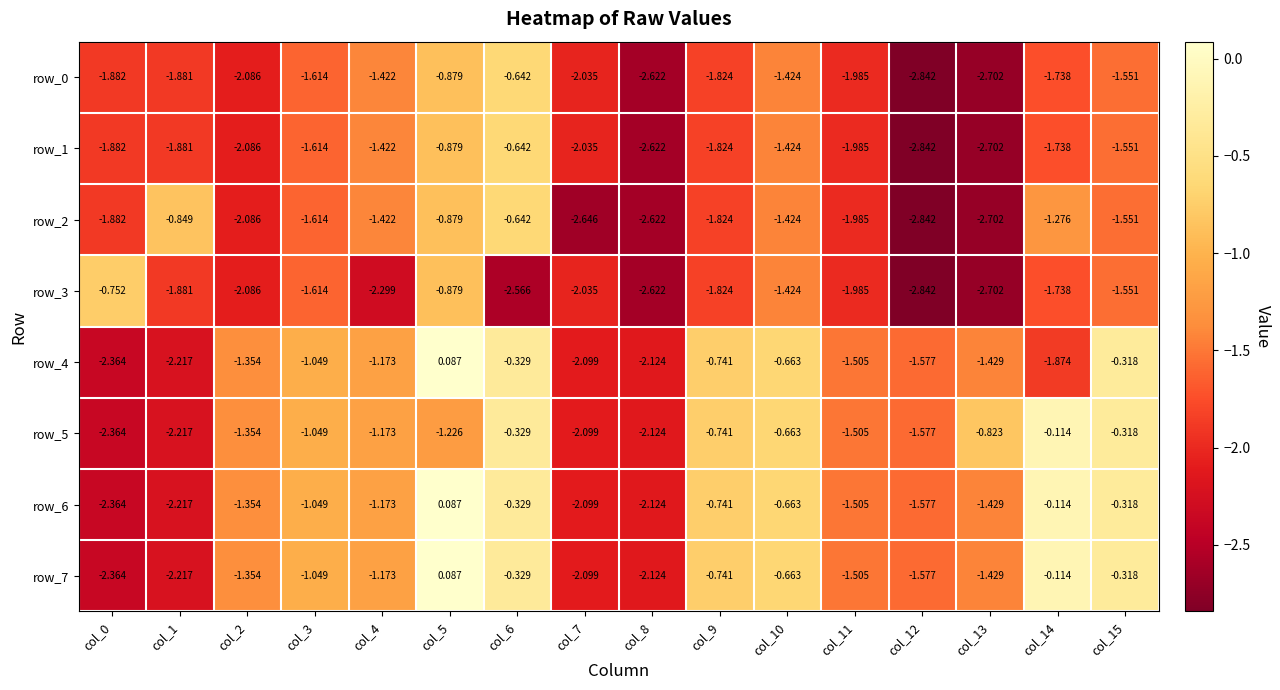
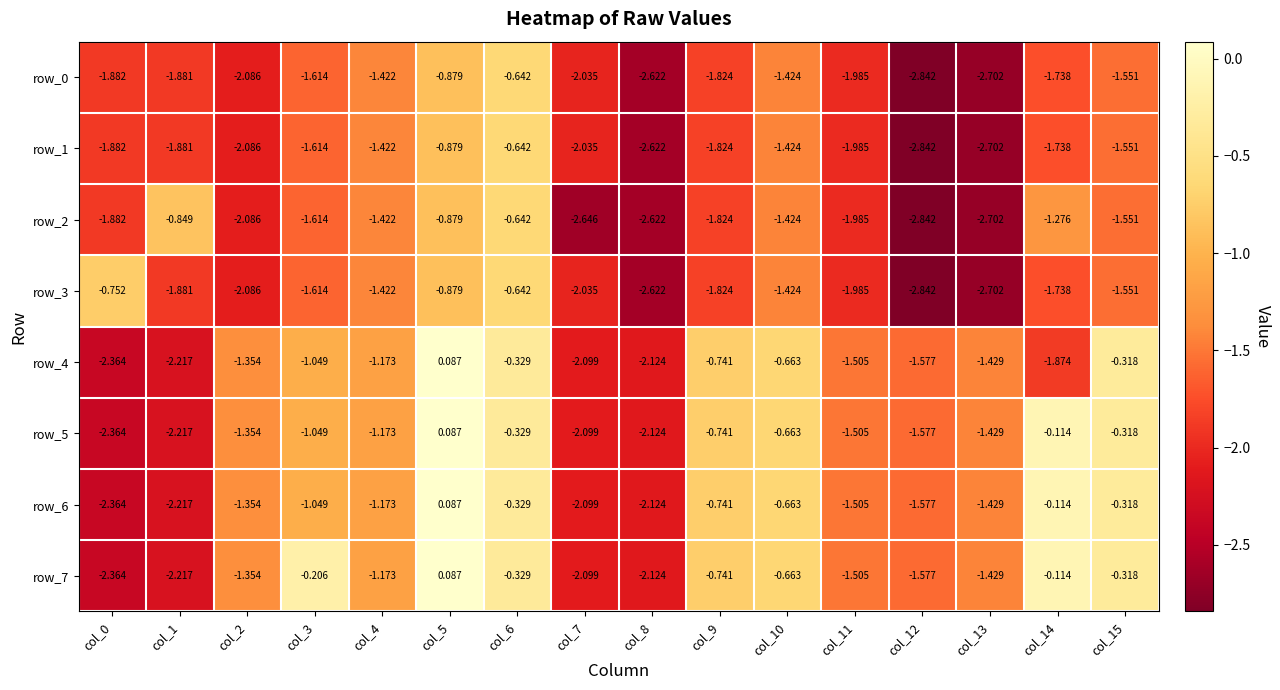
row_3, col_4: -2.299 -> -1.422
row_3, col_6: -2.566 -> -0.642
row_5, col_5: -1.226 -> 0.087
row_5, col_13: -0.823 -> -1.429
row_7, col_3: -1.049 -> -0.206
